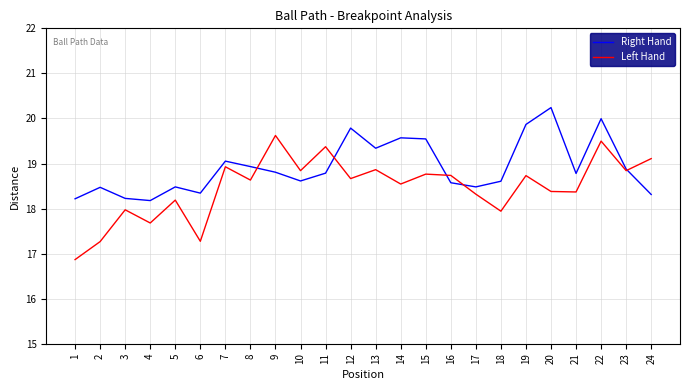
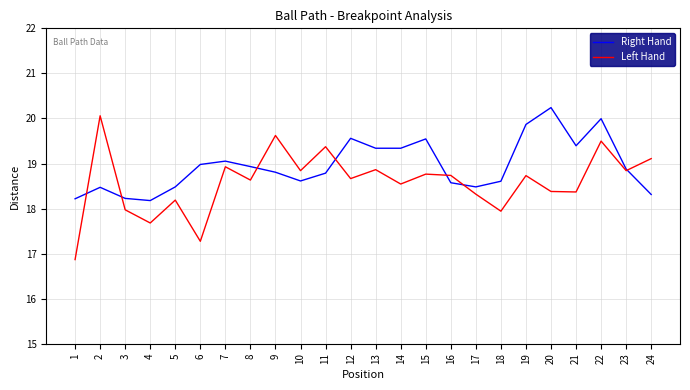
Left Hand, 2: 17.3 -> 20.1
Right Hand, 6: 18.3 -> 19.0
Right Hand, 12: 19.8 -> 19.6
Right Hand, 14: 19.6 -> 19.3
Right Hand, 21: 18.8 -> 19.4
